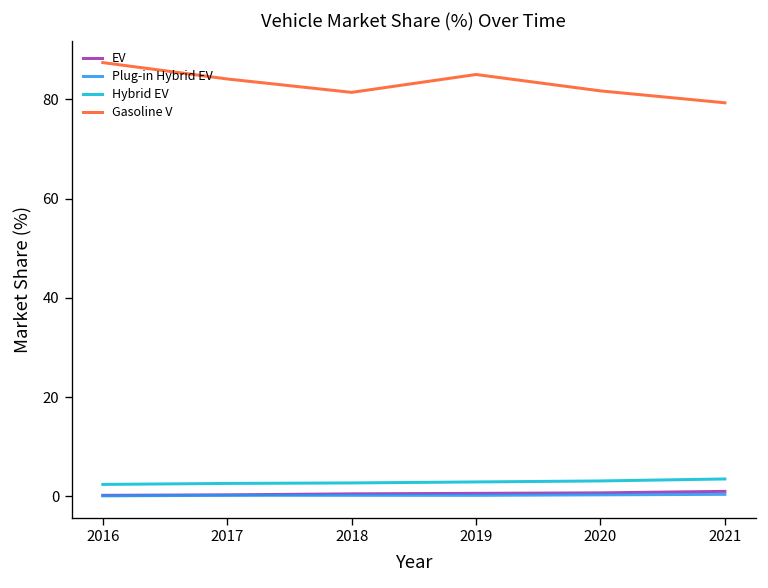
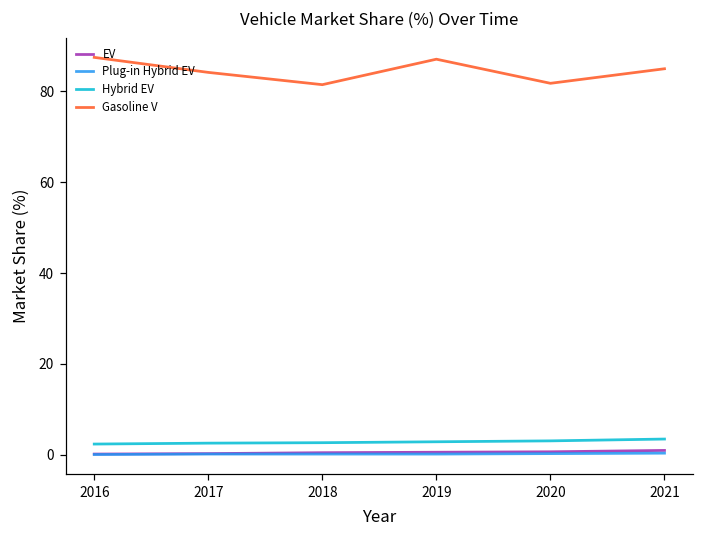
Gasoline V, 2019: 85 -> 87
Gasoline V, 2021: 79 -> 85
